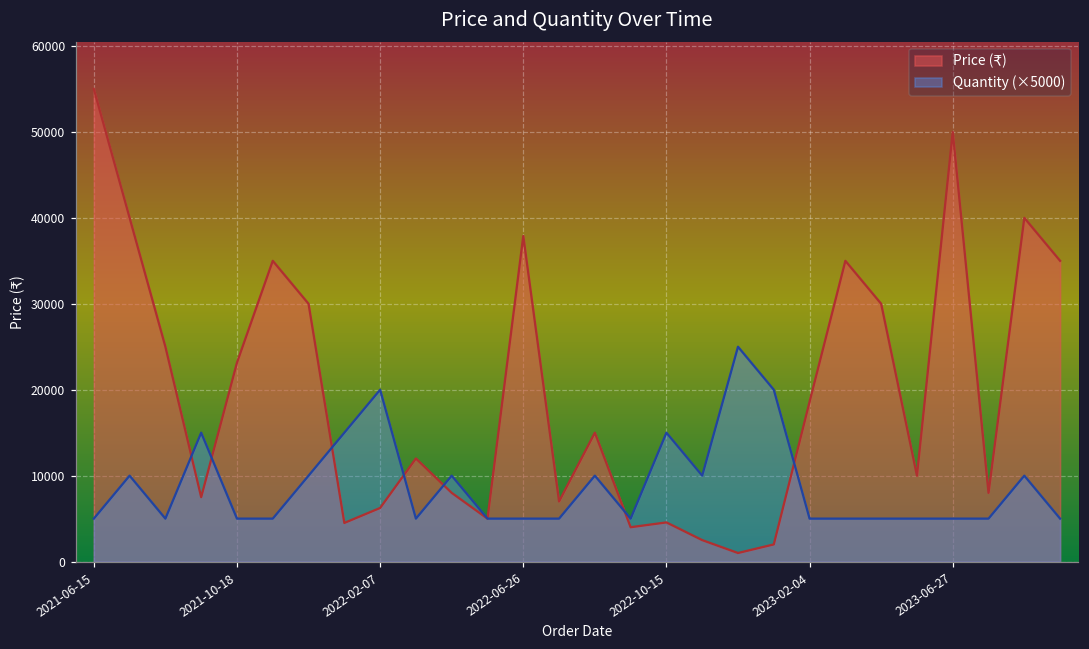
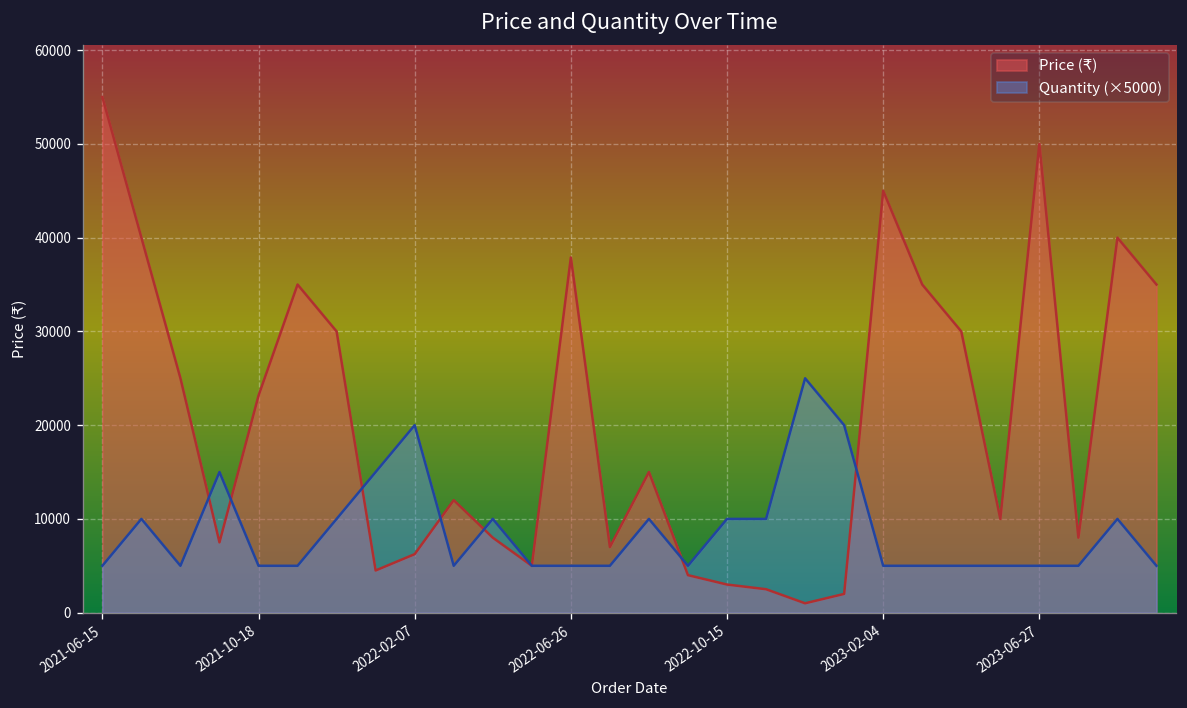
Price (₹), 2022-10-15: 5000 -> 3000
Quantity (×5000), 2022-10-15: 15000 -> 10000
Price (₹), 2023-02-04: 19000 -> 45000
